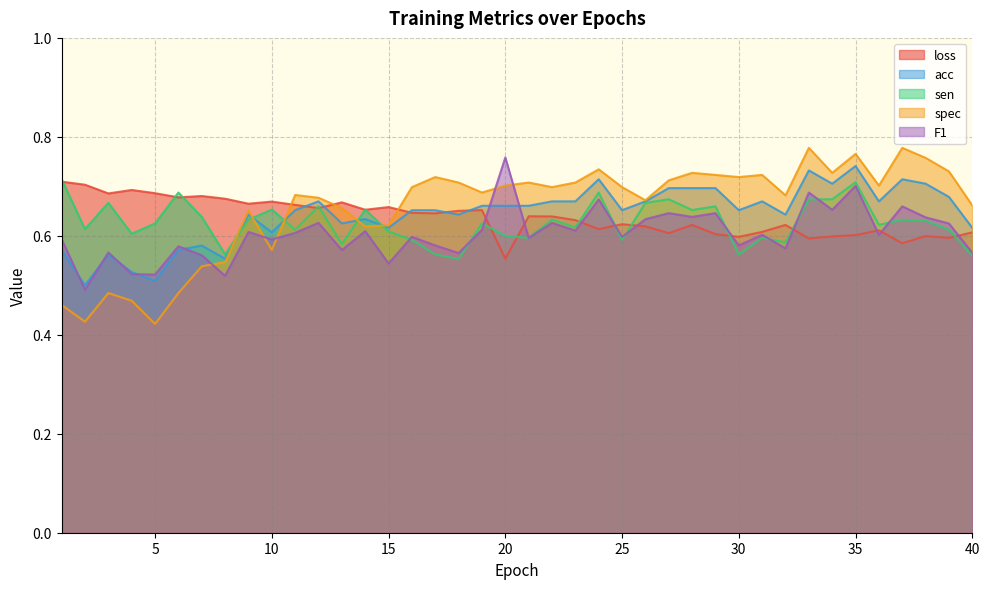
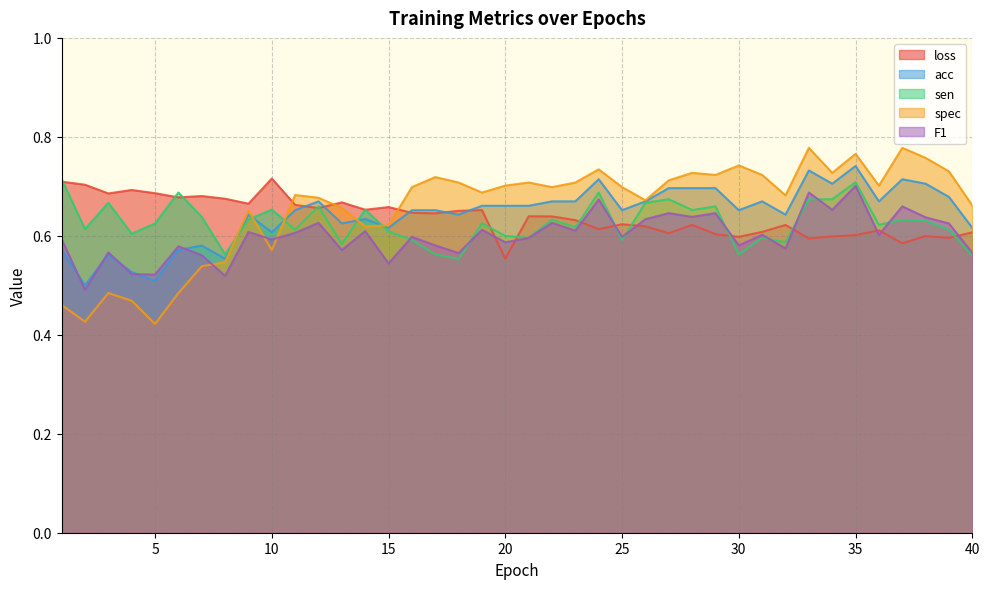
loss, 10: 0.67 -> 0.72
F1, 20: 0.76 -> 0.59
spec, 30: 0.72 -> 0.74
